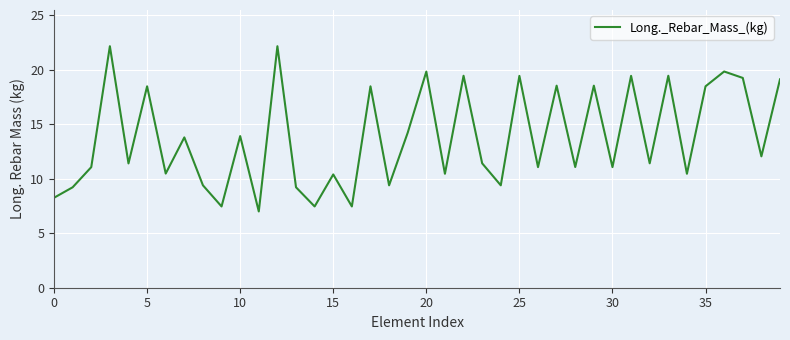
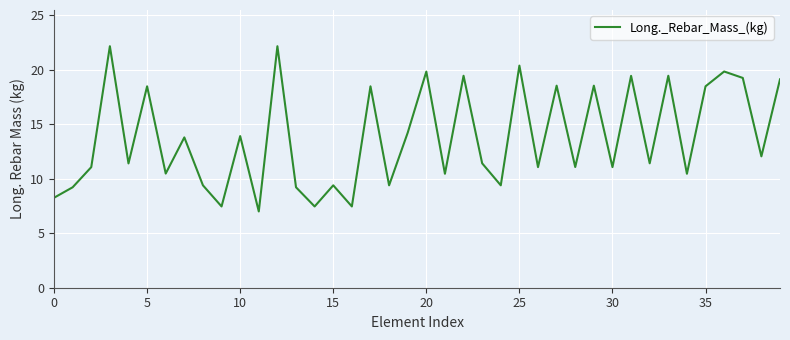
15: 10.4 -> 9.4
25: 19.5 -> 20.4
